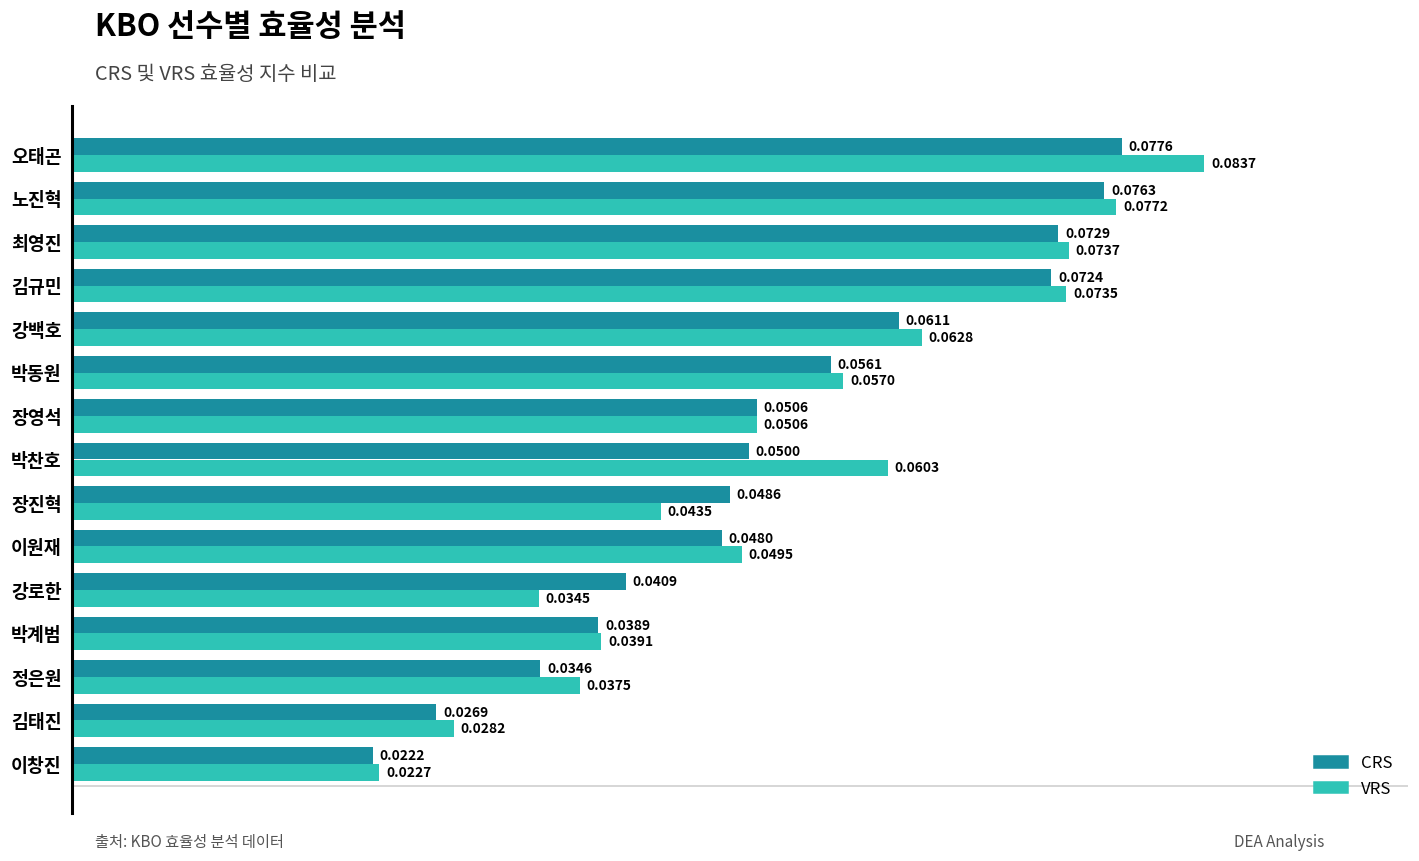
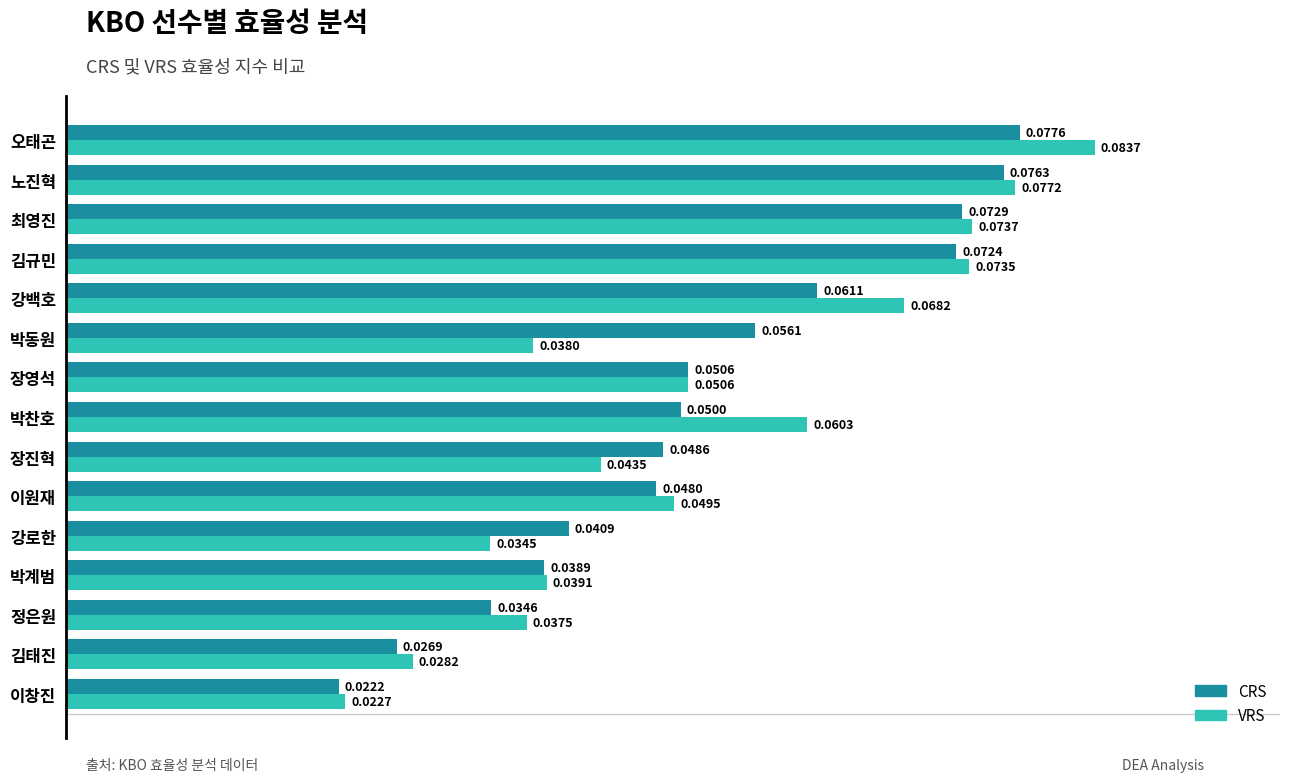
VRS, 강백호: 0.0628 -> 0.0682
VRS, 박동원: 0.0570 -> 0.0380
